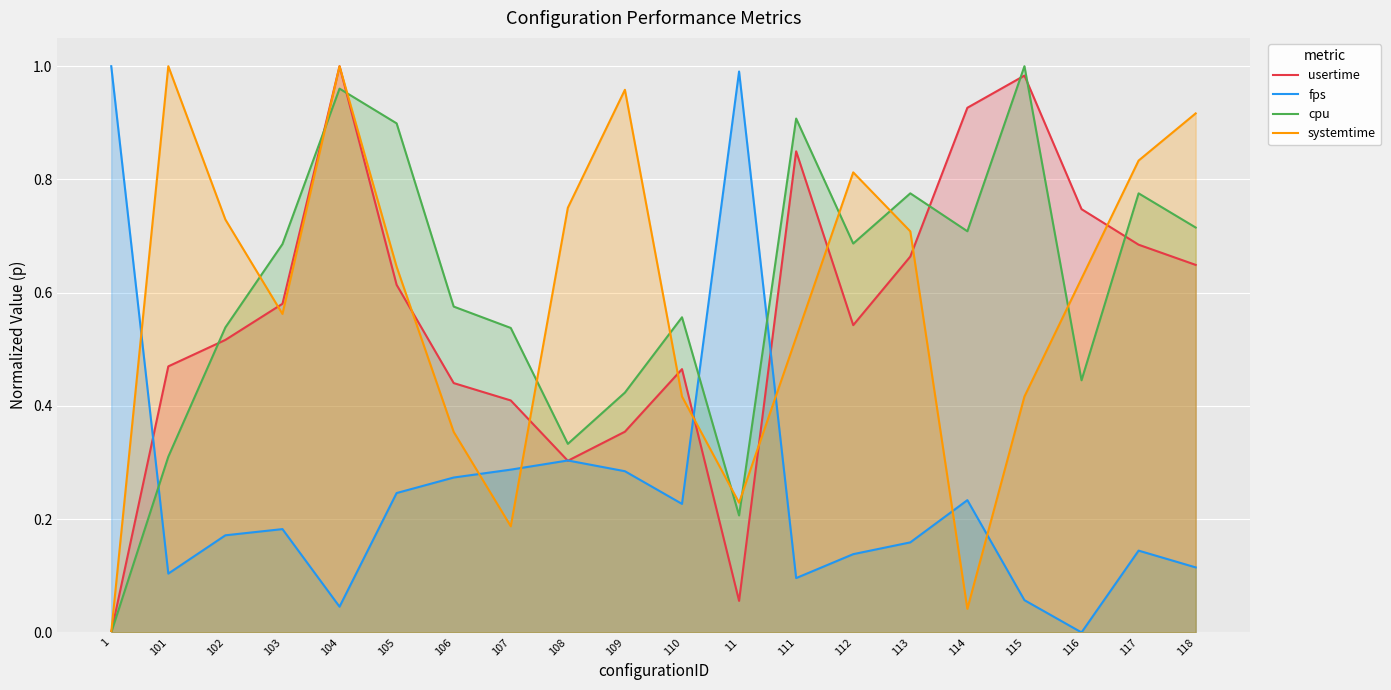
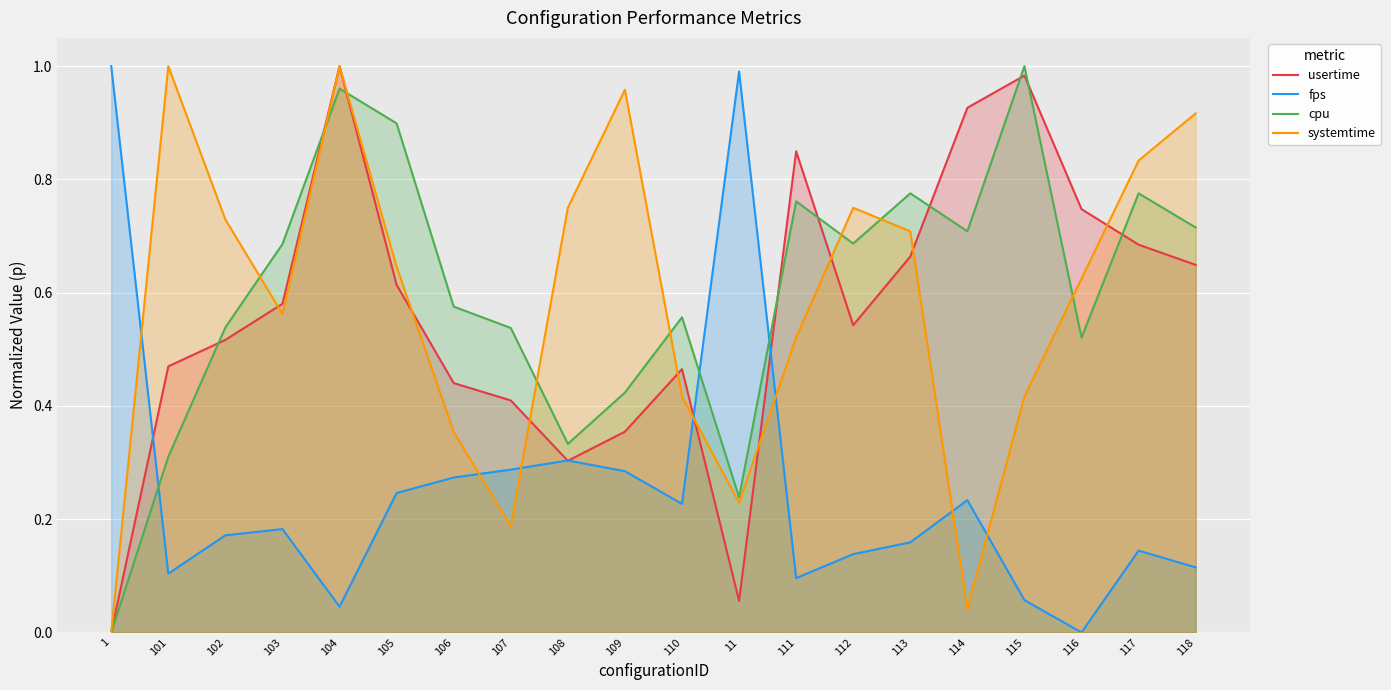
cpu, 11: 0.21 -> 0.24
cpu, 111: 0.91 -> 0.76
systemtime, 112: 0.81 -> 0.75
cpu, 116: 0.45 -> 0.52
